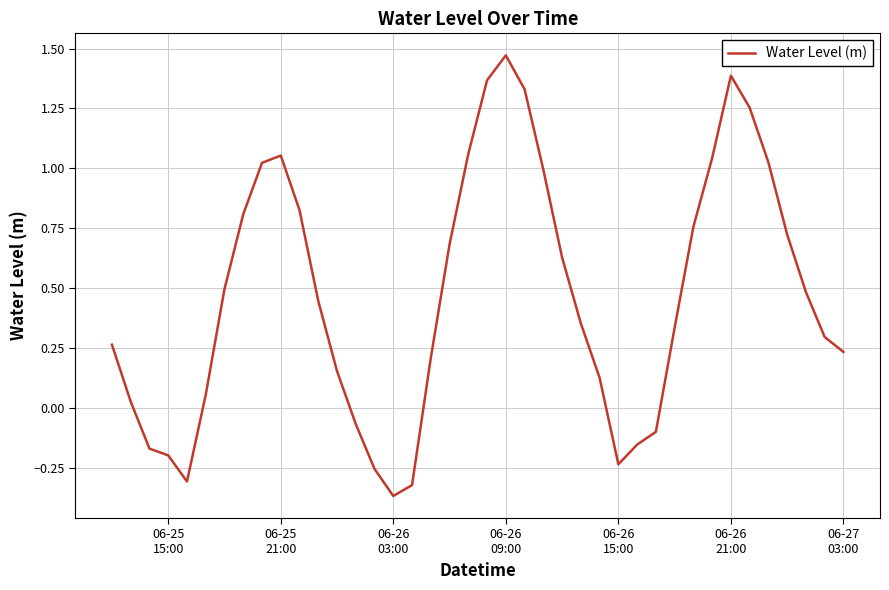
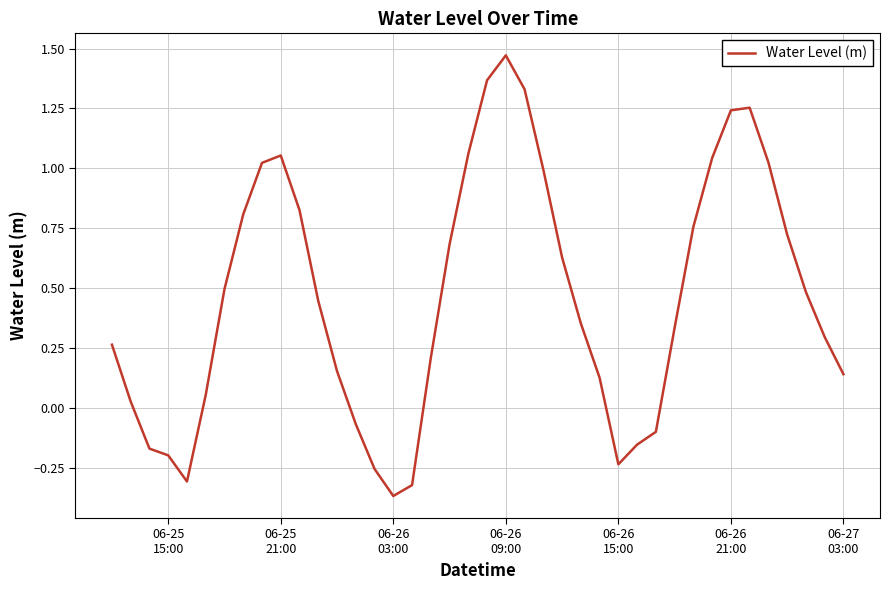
06-26 21:00: 1.39 -> 1.24
06-27 03:00: 0.23 -> 0.14
